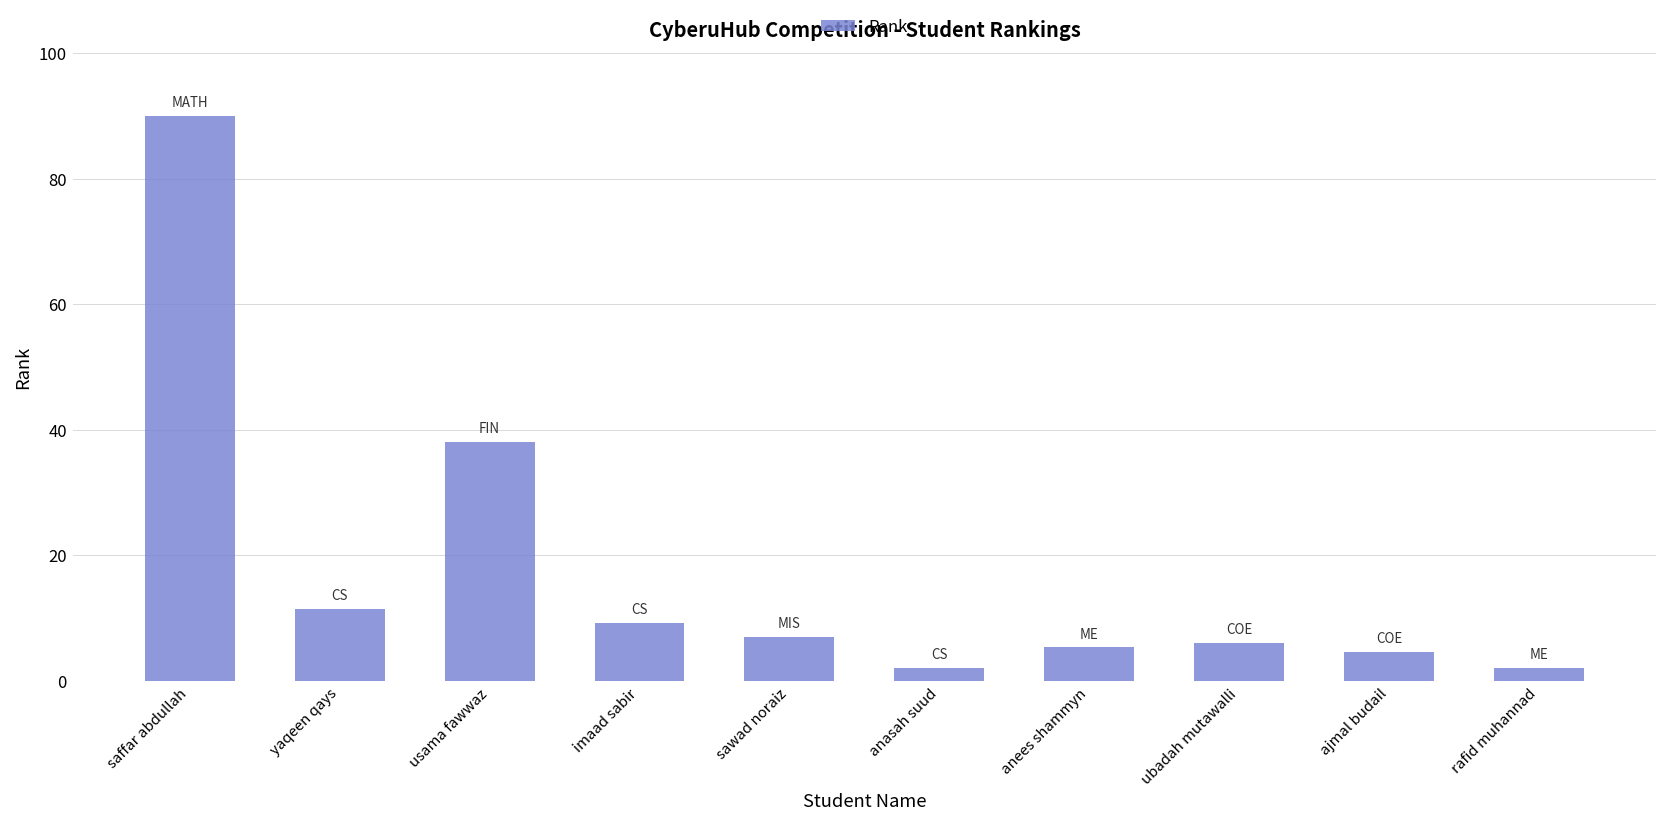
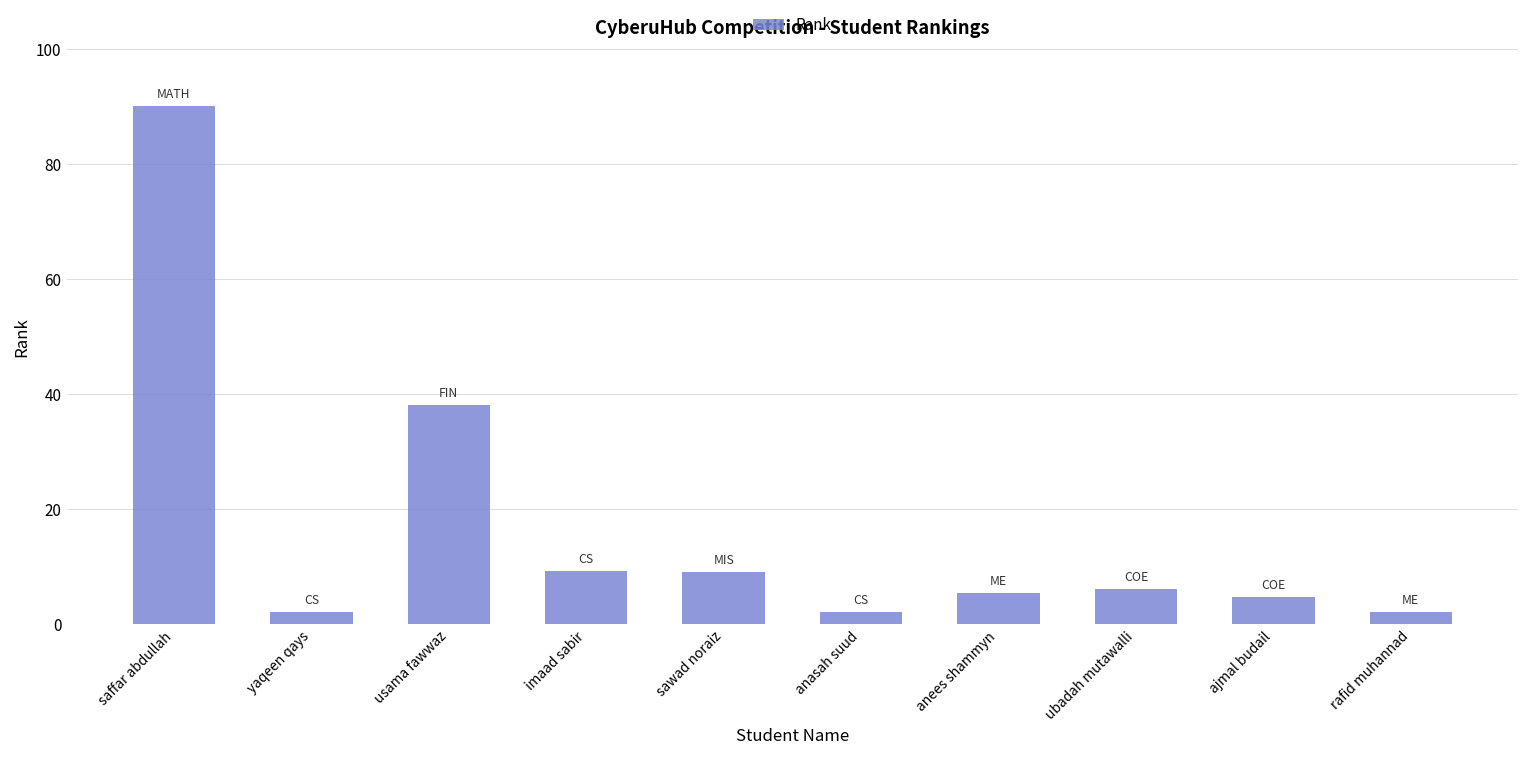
yaqeen qays: 11 -> 2
sawad noraiz: 7 -> 9
